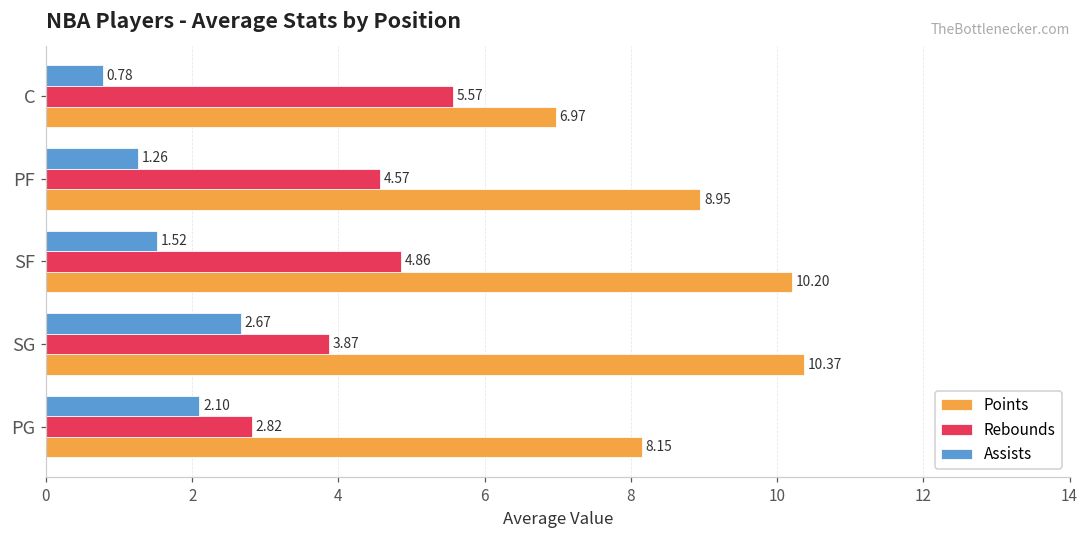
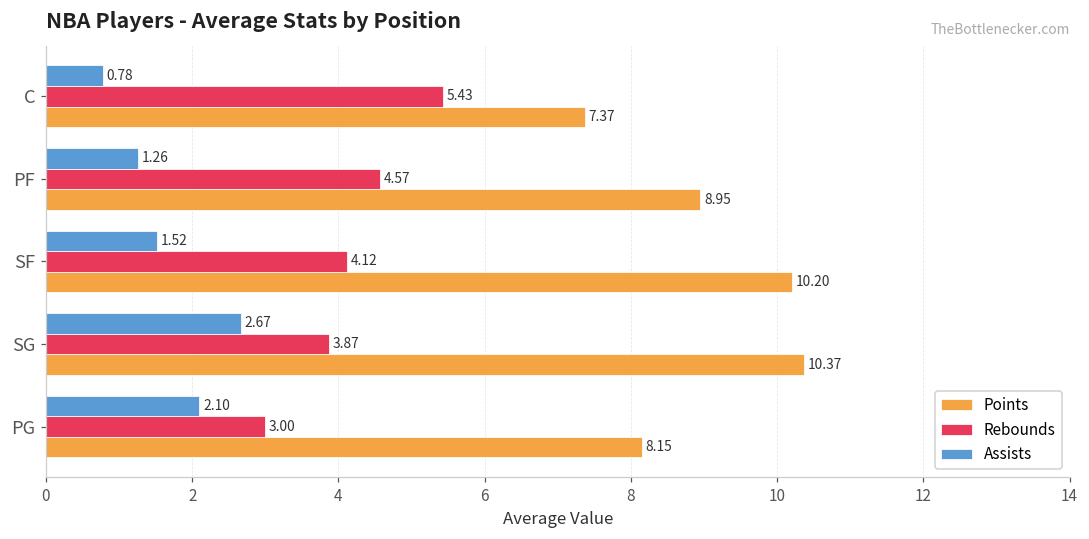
Rebounds, C: 5.57 -> 5.43
Points, C: 6.97 -> 7.37
Rebounds, SF: 4.86 -> 4.12
Rebounds, PG: 2.82 -> 3.00
